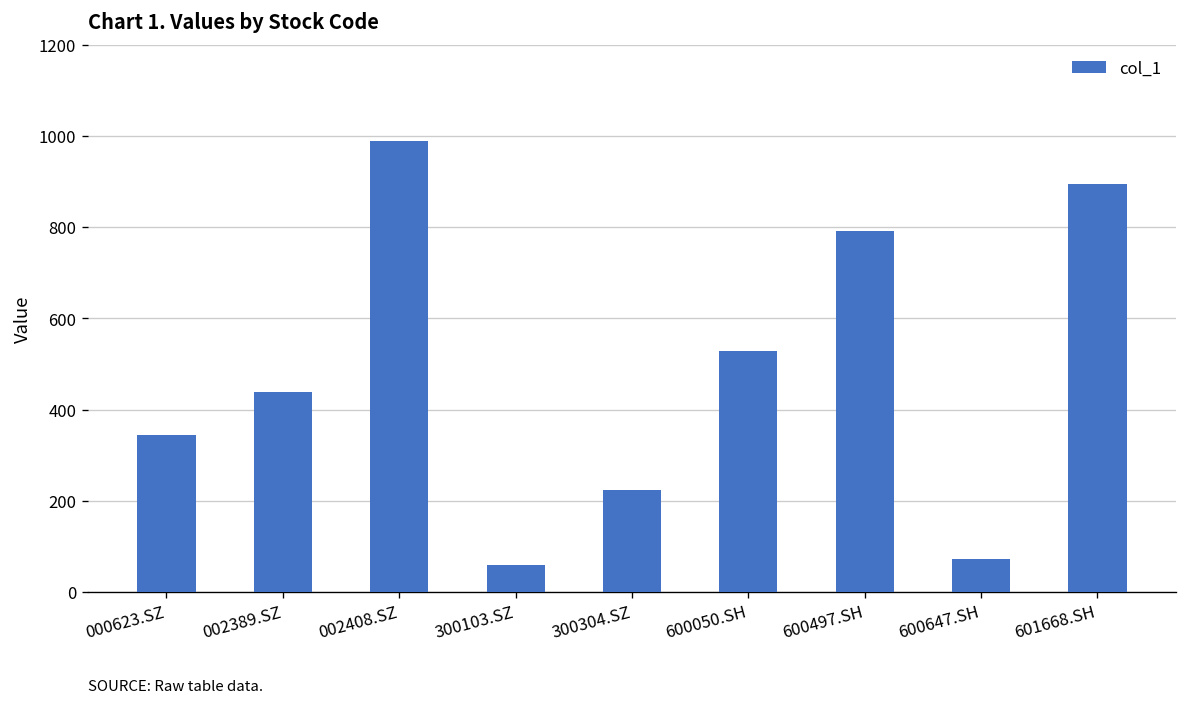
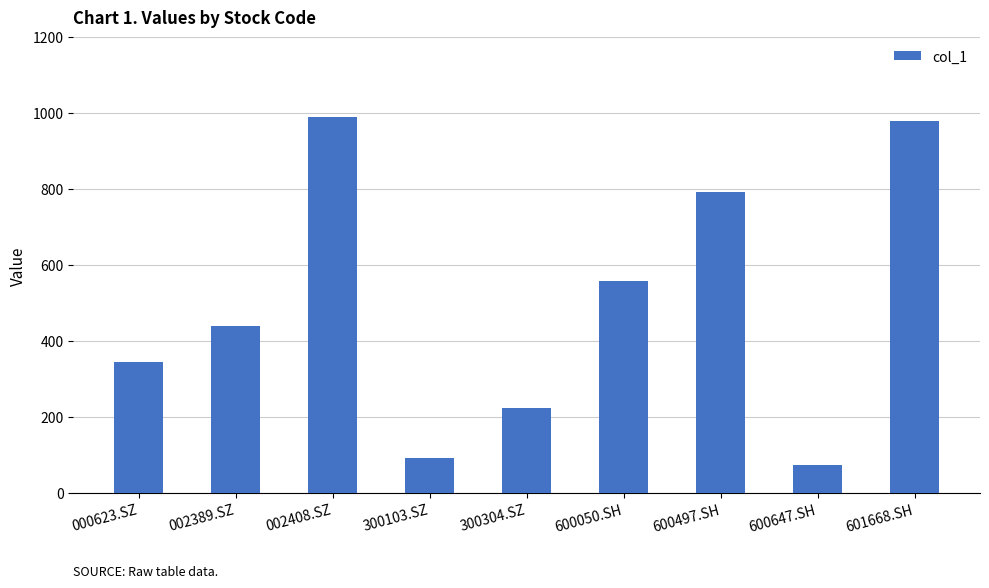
300103.SZ: 60 -> 90
600050.SH: 530 -> 560
601668.SH: 900 -> 980
